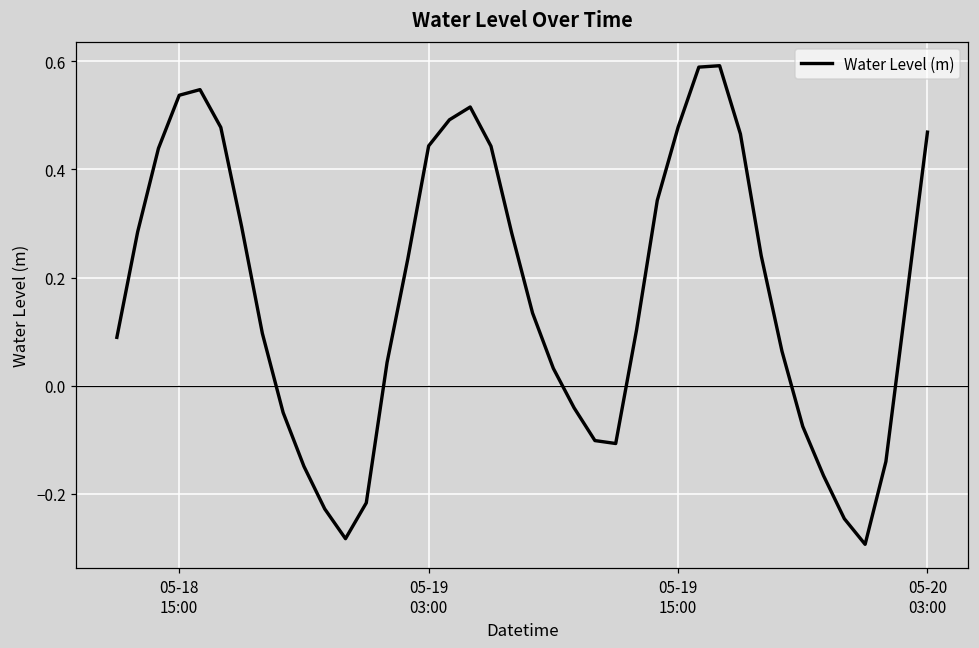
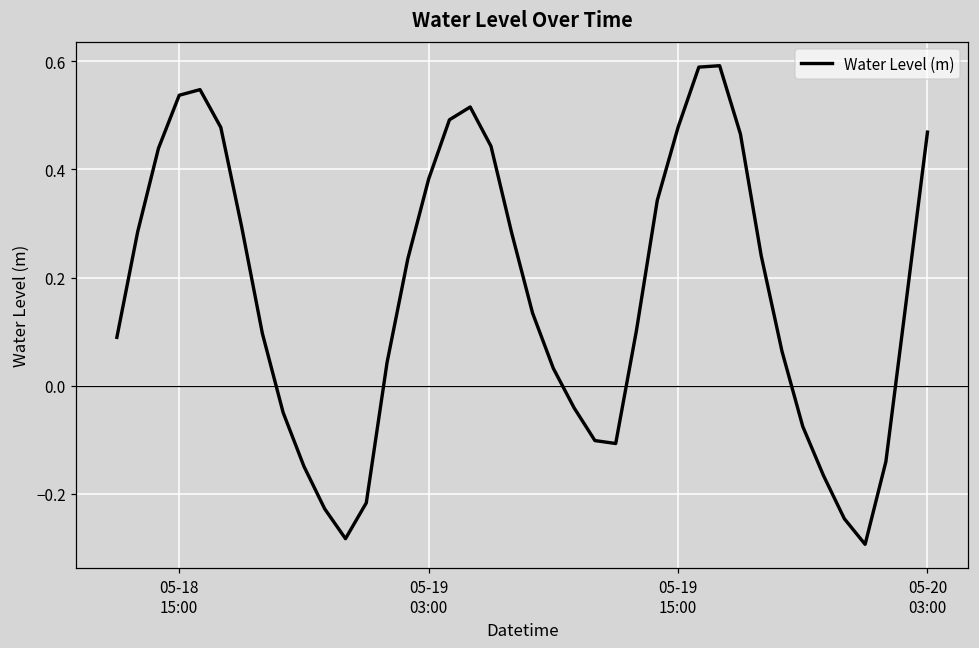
05-19 03:00: 0.44 -> 0.38
